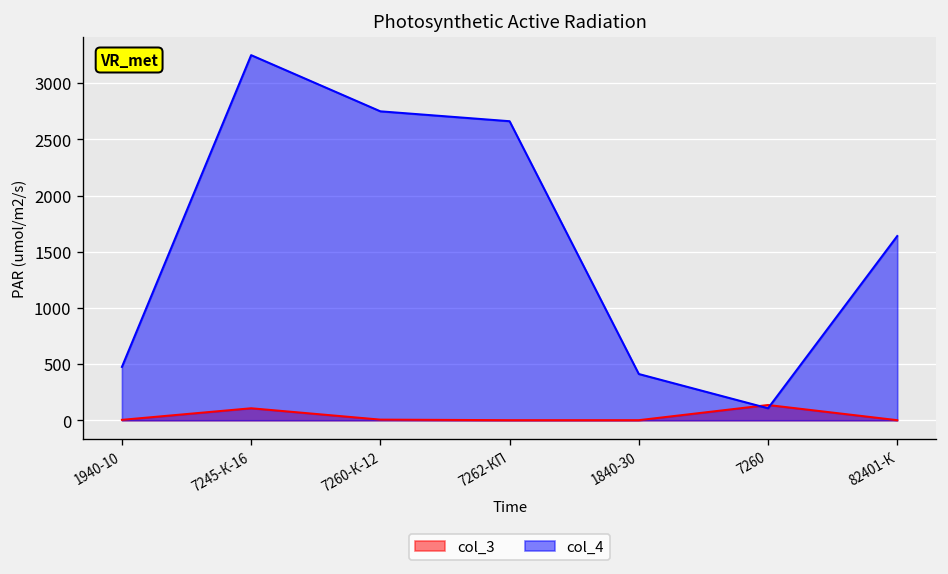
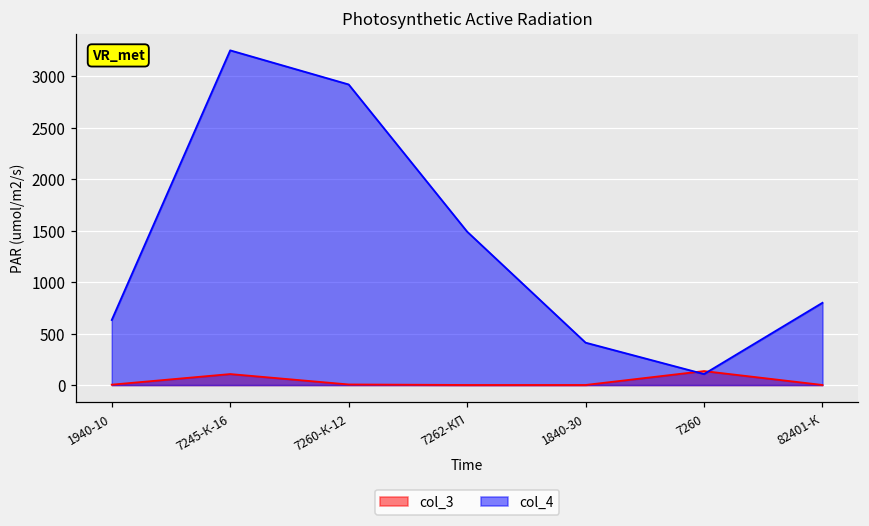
col_4, 1940-10: 500 -> 600
col_4, 7260-К-12: 2800 -> 2900
col_4, 7262-КП: 2700 -> 1500
col_4, 82401-К: 1600 -> 800
